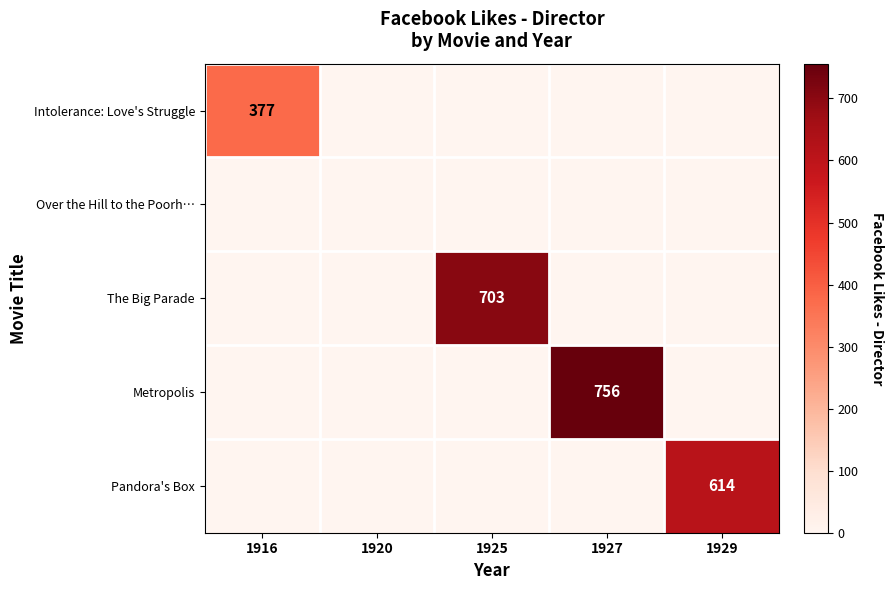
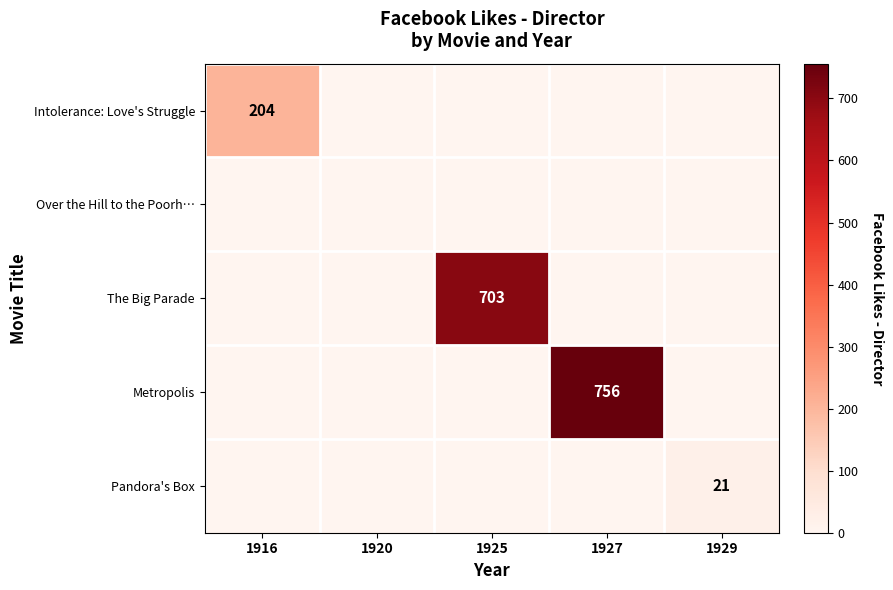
Intolerance: Love's Struggle, 1916: 377 -> 204
Pandora's Box, 1929: 614 -> 21
